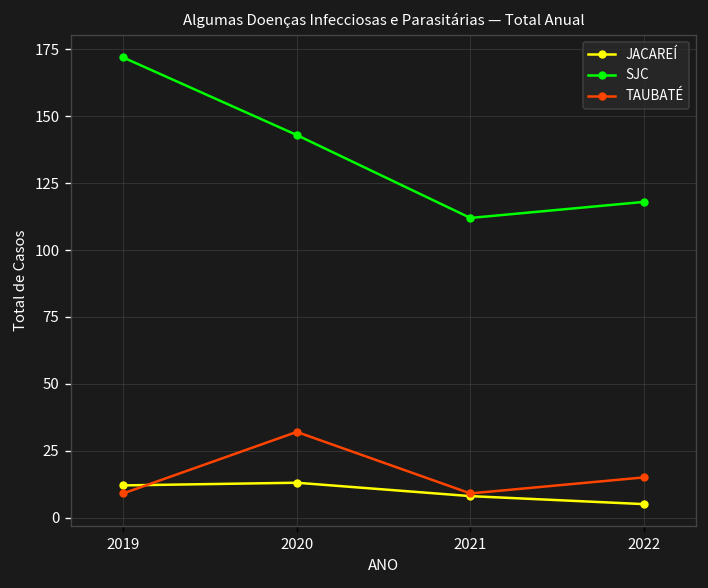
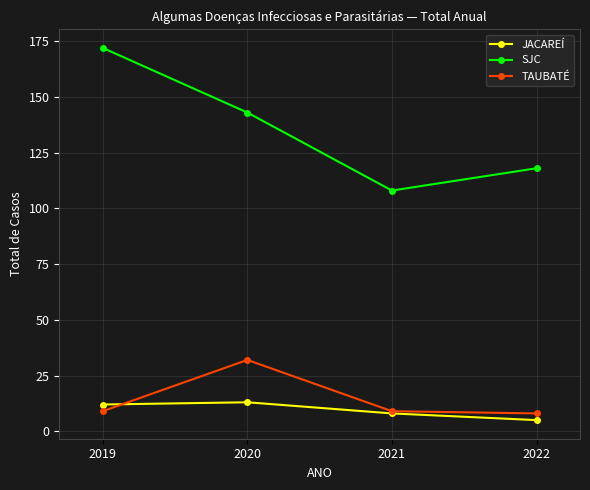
SJC, 2021: 112 -> 108
TAUBATÉ, 2022: 15 -> 8
